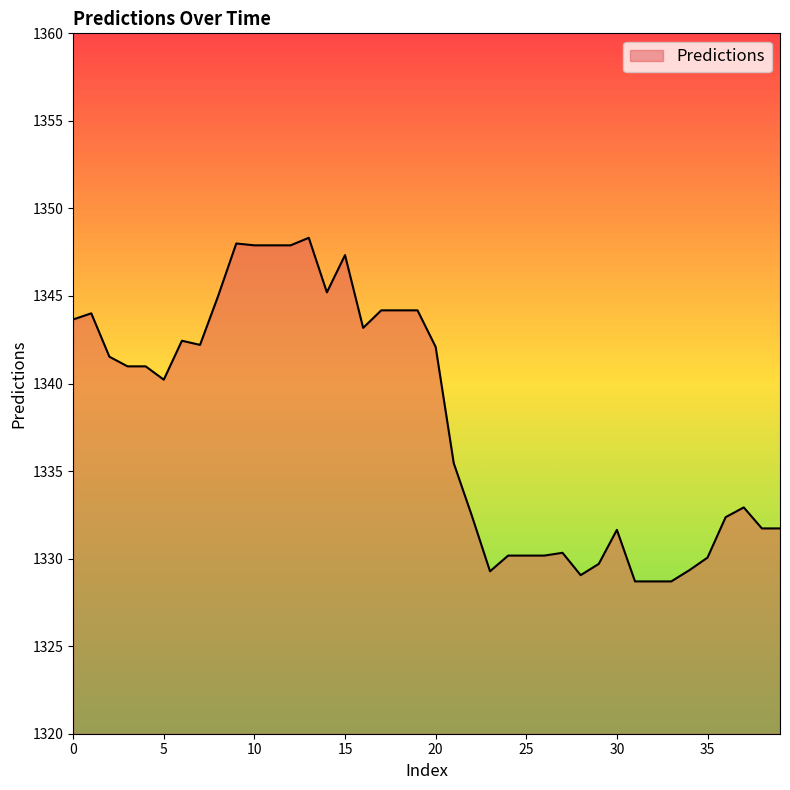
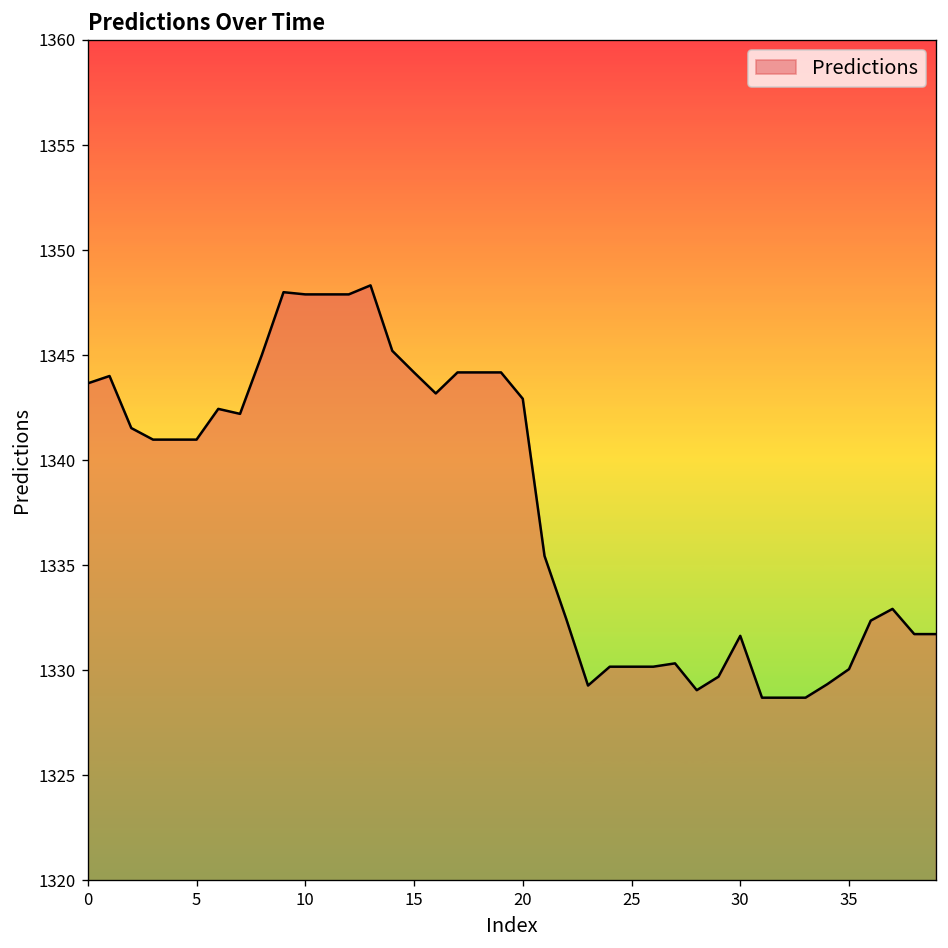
5: 1340.2 -> 1341.0
15: 1347.3 -> 1344.2
20: 1342.1 -> 1342.9
